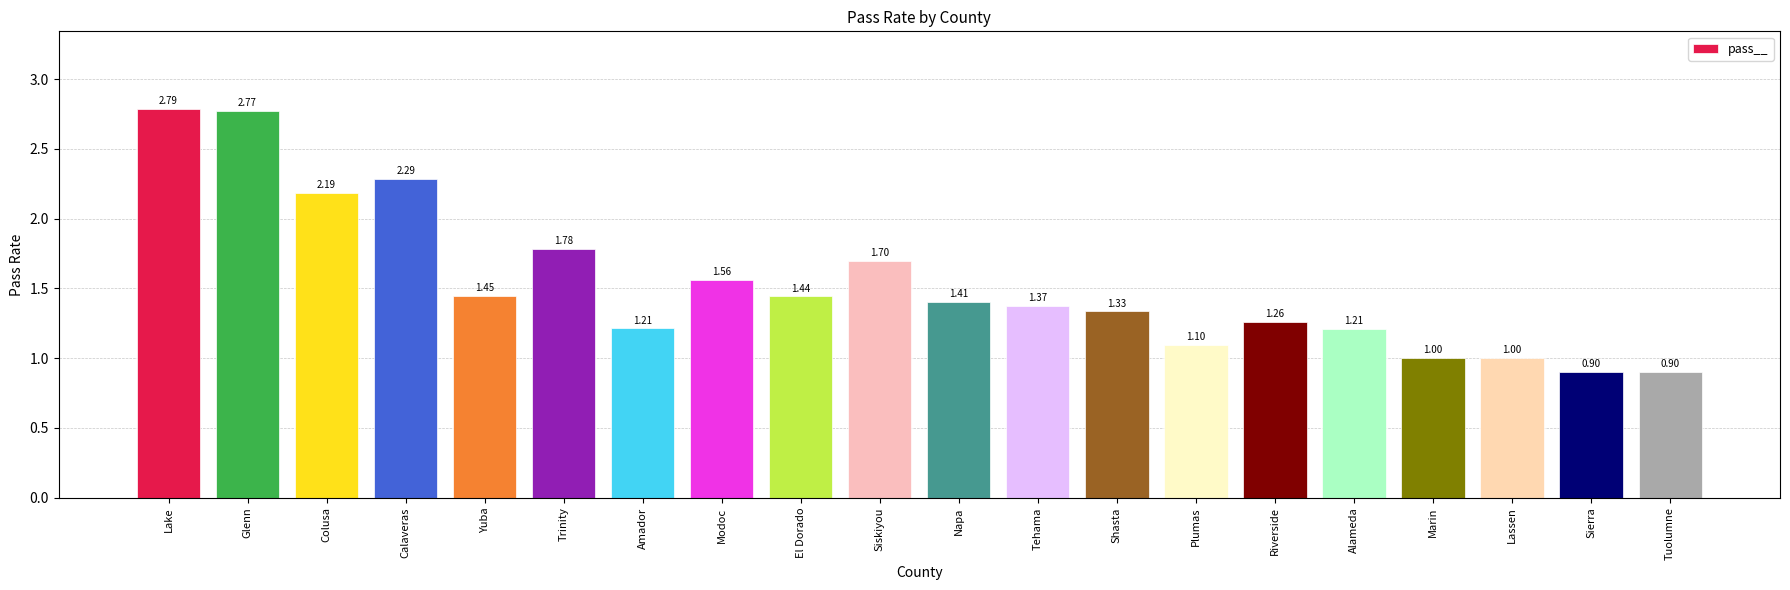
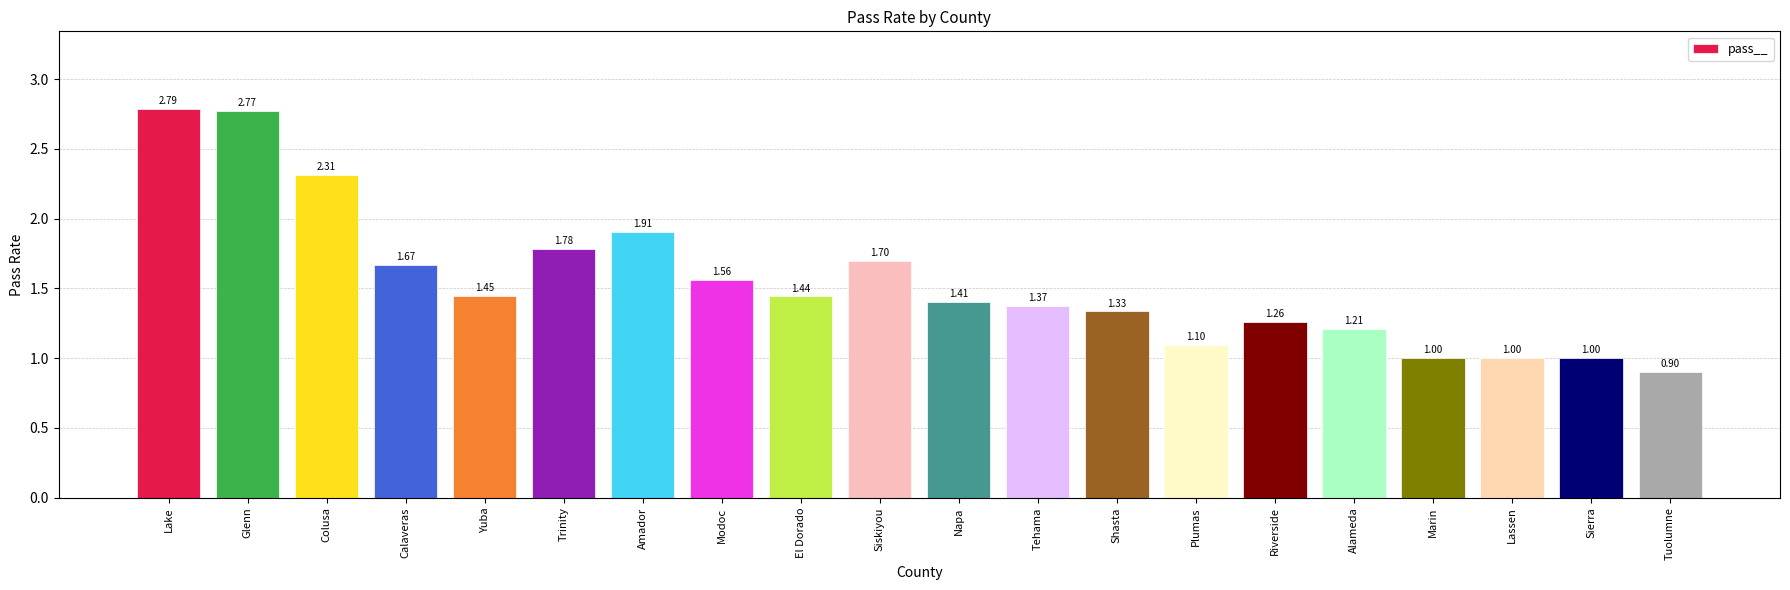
Colusa: 2.19 -> 2.31
Calaveras: 2.29 -> 1.67
Amador: 1.21 -> 1.91
Sierra: 0.90 -> 1.00
